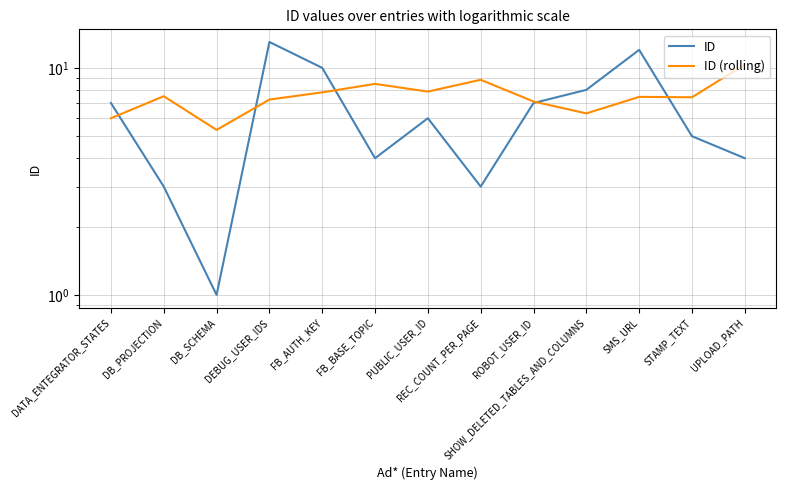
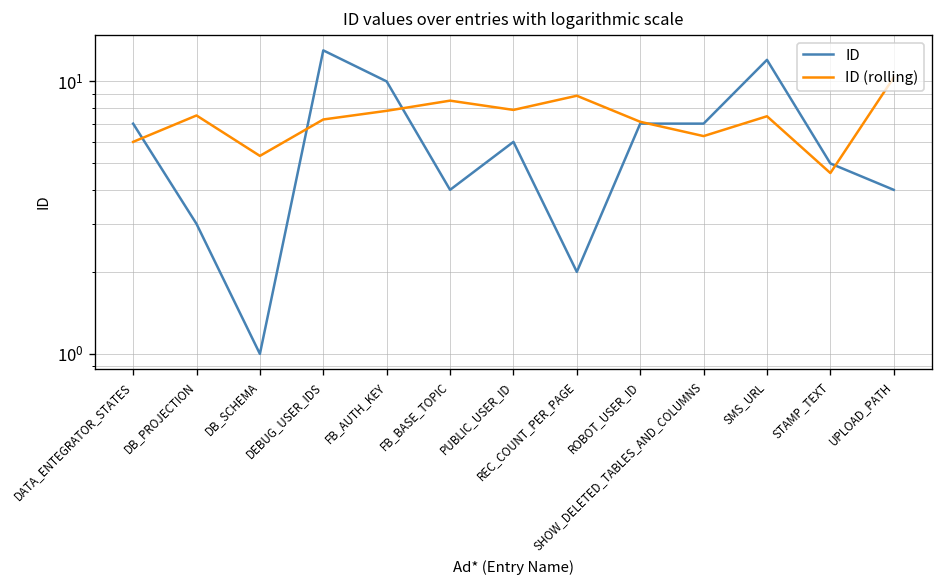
ID, REC_COUNT_PER_PAGE: 3 -> 2
ID, SHOW_DELETED_TABLES_AND_COLUMNS: 8 -> 7
ID (rolling), STAMP_TEXT: 7.4 -> 4.6
